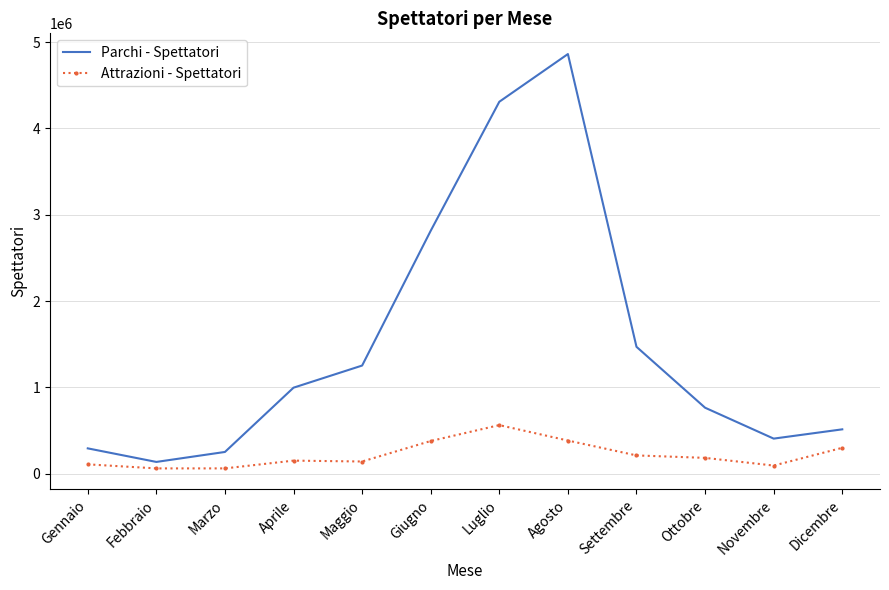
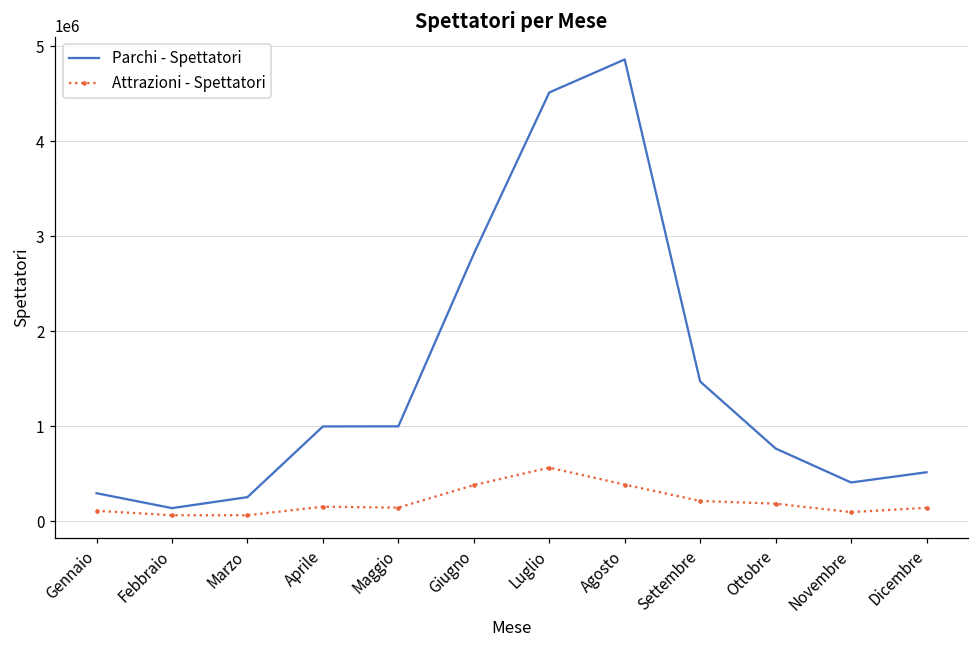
Parchi - Spettatori, Maggio: 1300000 -> 1000000
Parchi - Spettatori, Luglio: 4300000 -> 4500000
Attrazioni - Spettatori, Dicembre: 300000 -> 100000
